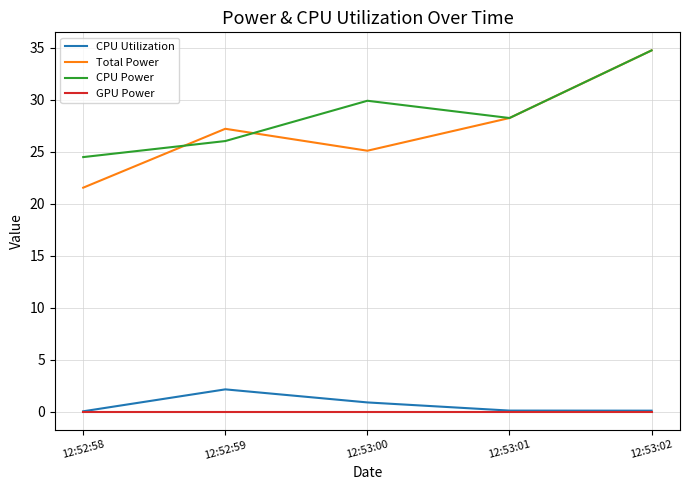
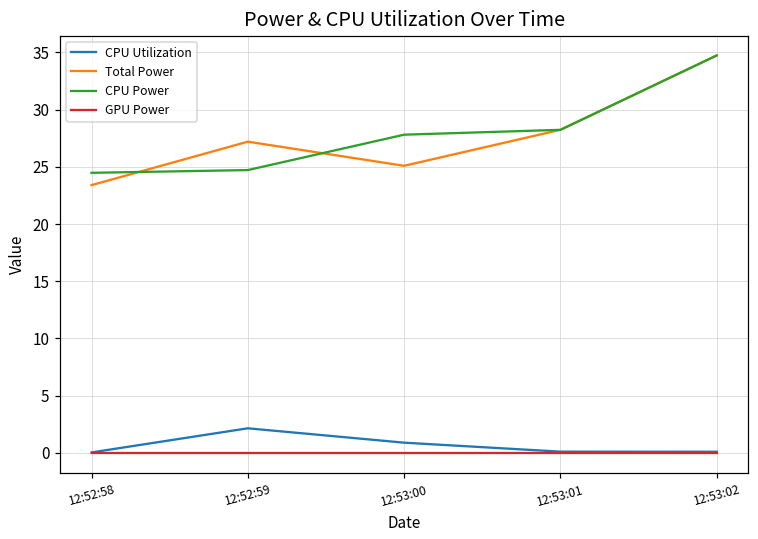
Total Power, 12:52:58: 21.5 -> 23.4
CPU Power, 12:52:59: 26.0 -> 24.7
CPU Power, 12:53:00: 29.9 -> 27.8
